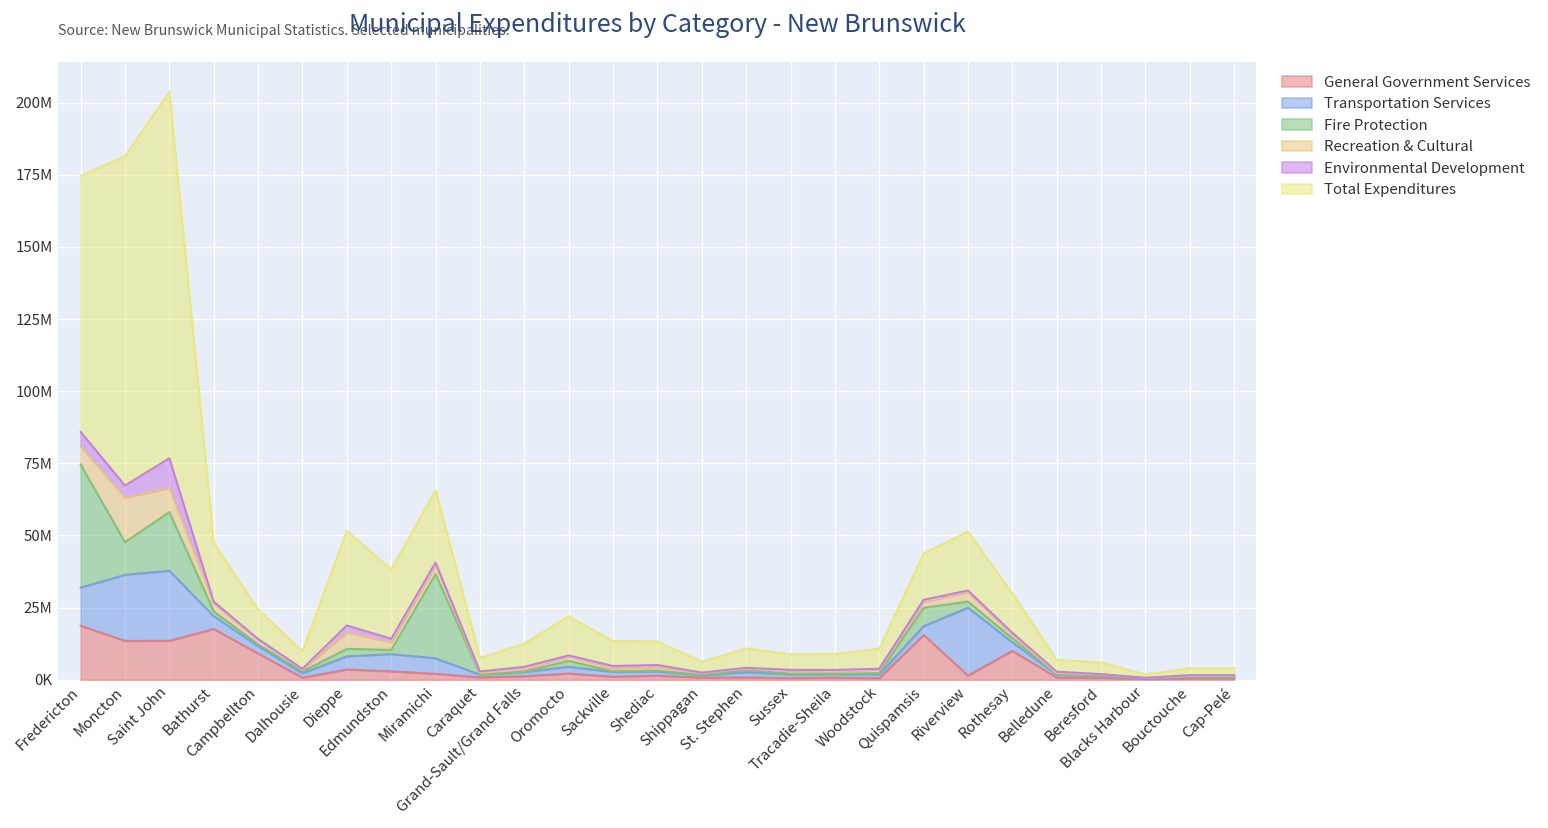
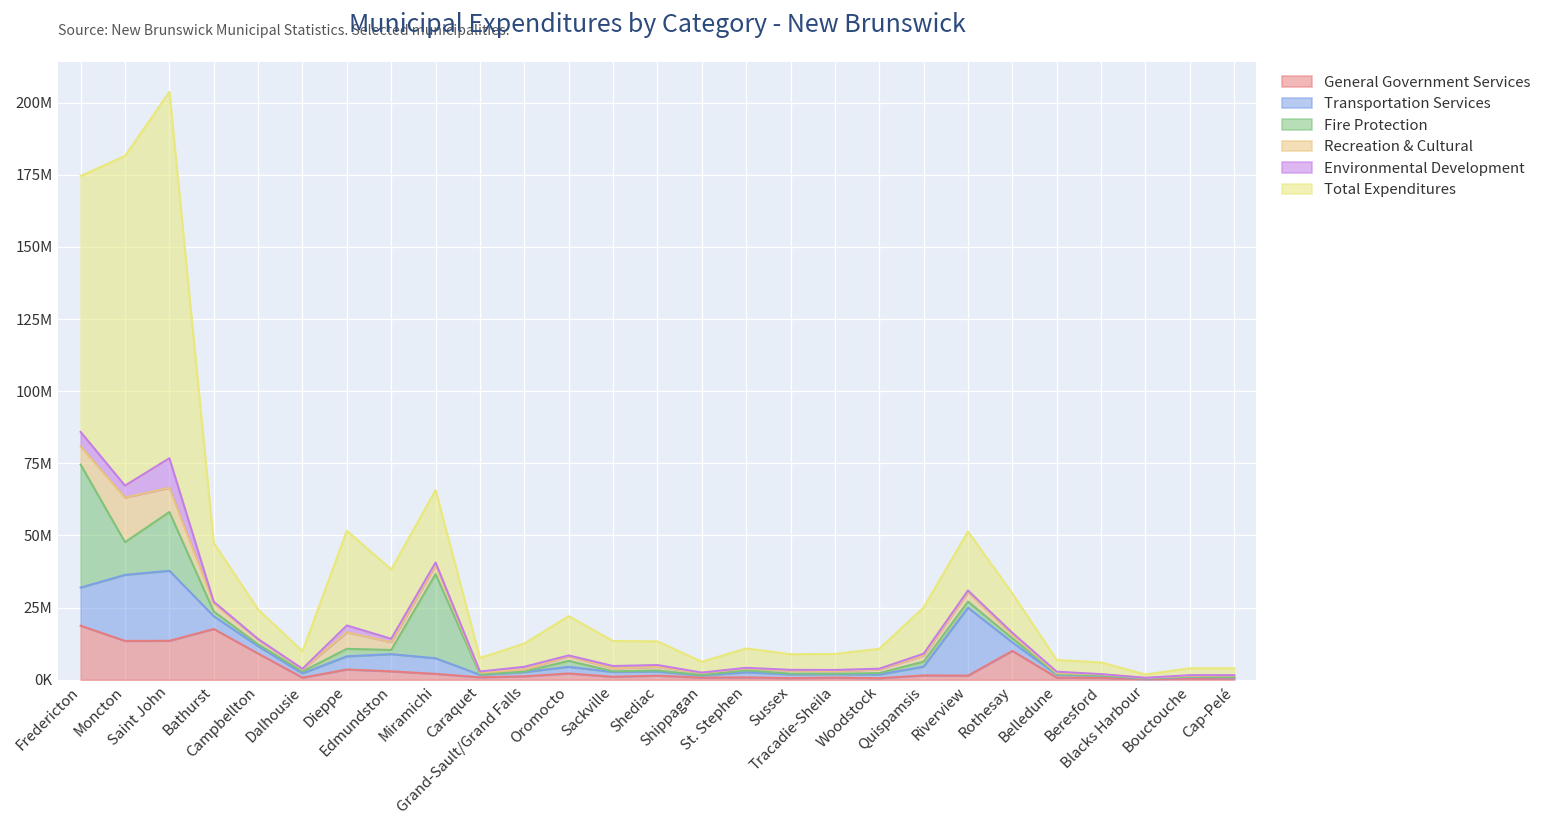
General Government Services, Quispamsis: 16000000 -> 2000000
Fire Protection, Quispamsis: 6000000 -> 2000000
